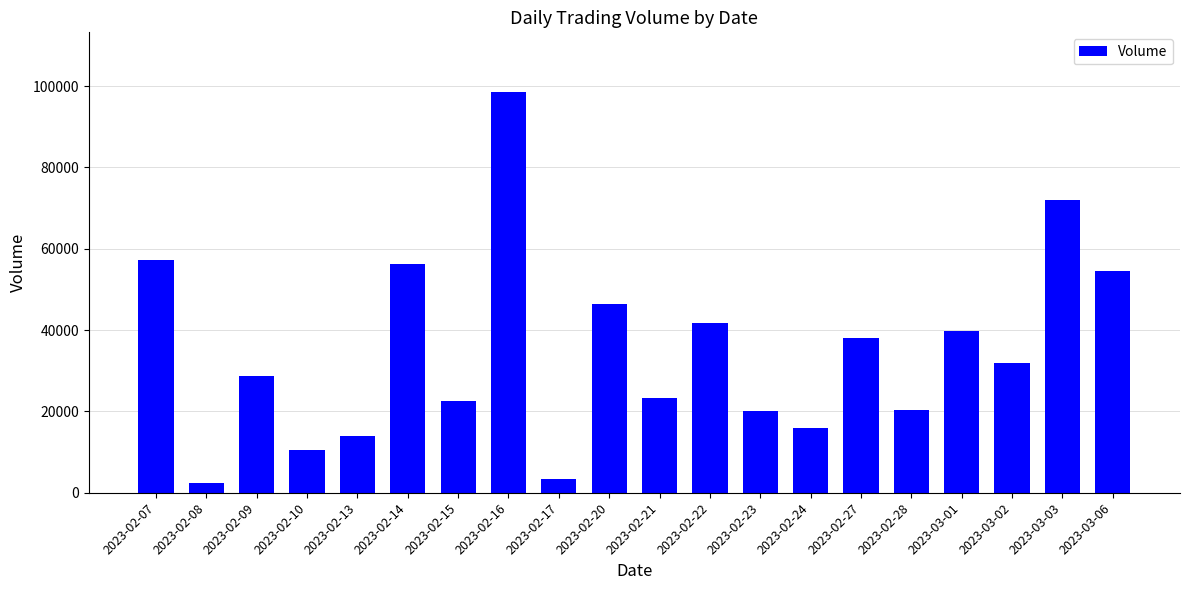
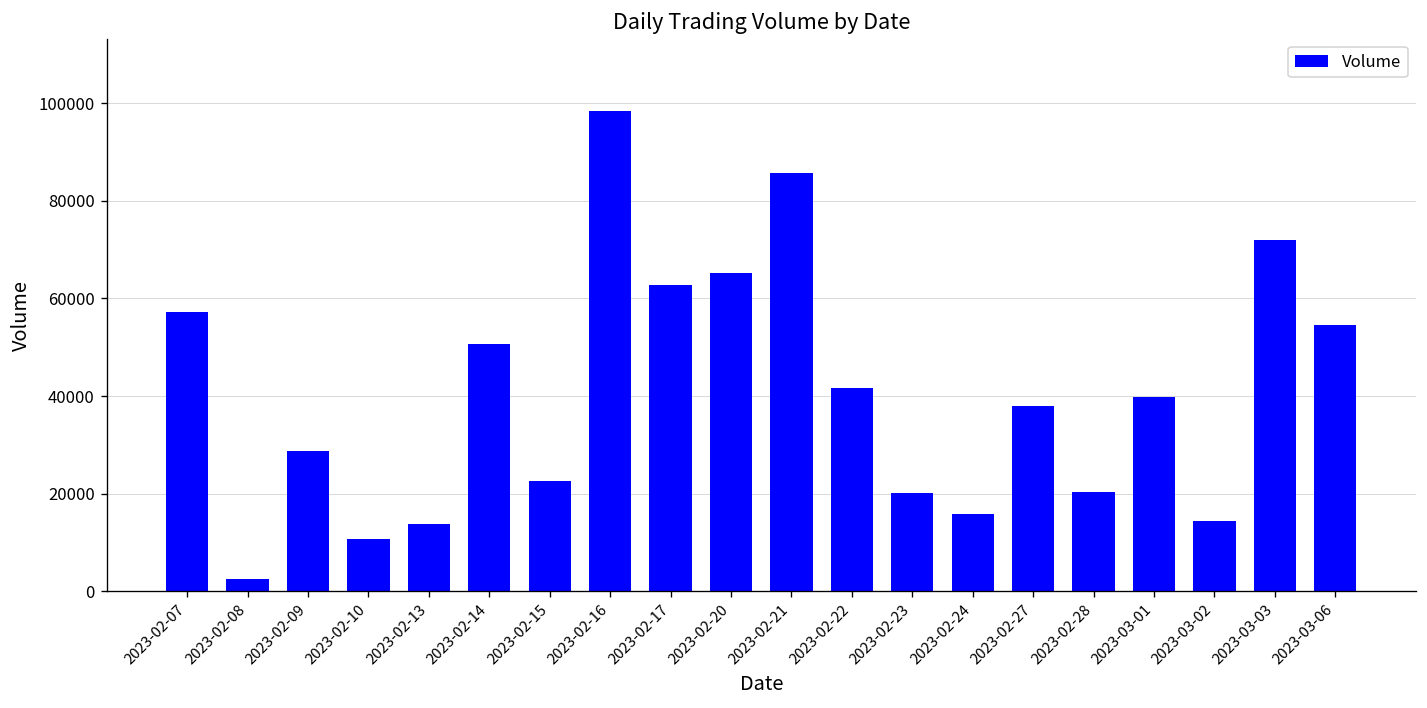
2023-02-14: 56000 -> 51000
2023-02-17: 3000 -> 63000
2023-02-20: 46000 -> 65000
2023-02-21: 23000 -> 86000
2023-03-02: 32000 -> 14000
